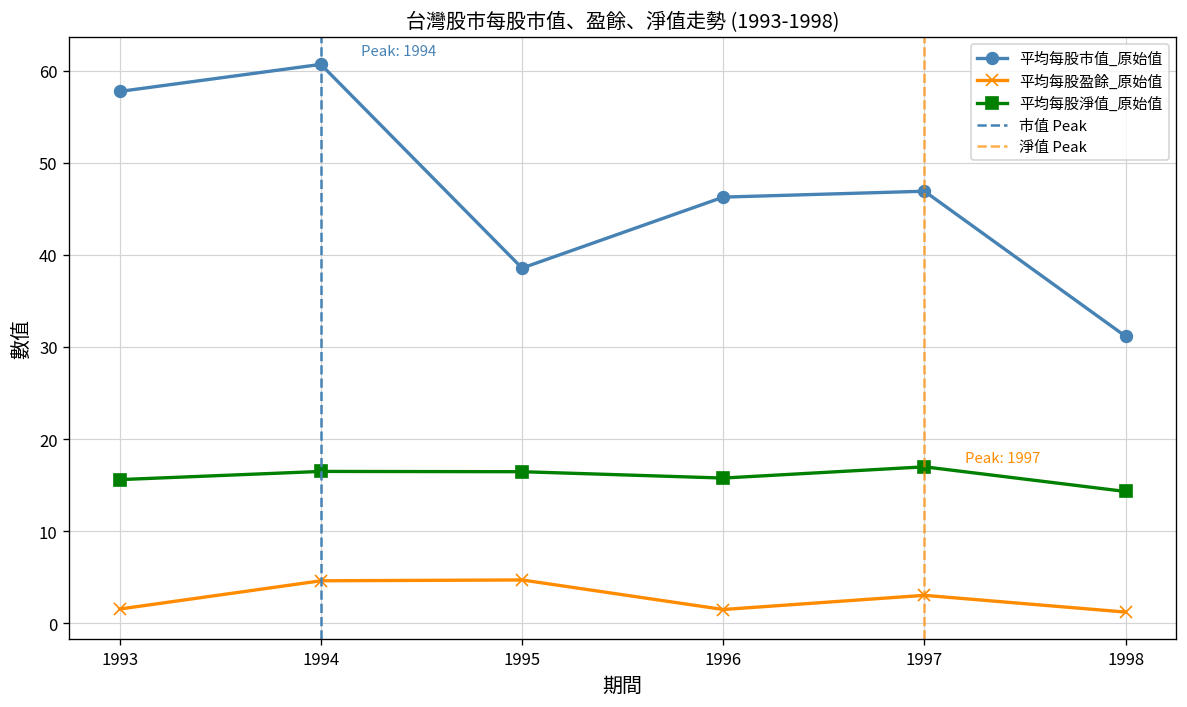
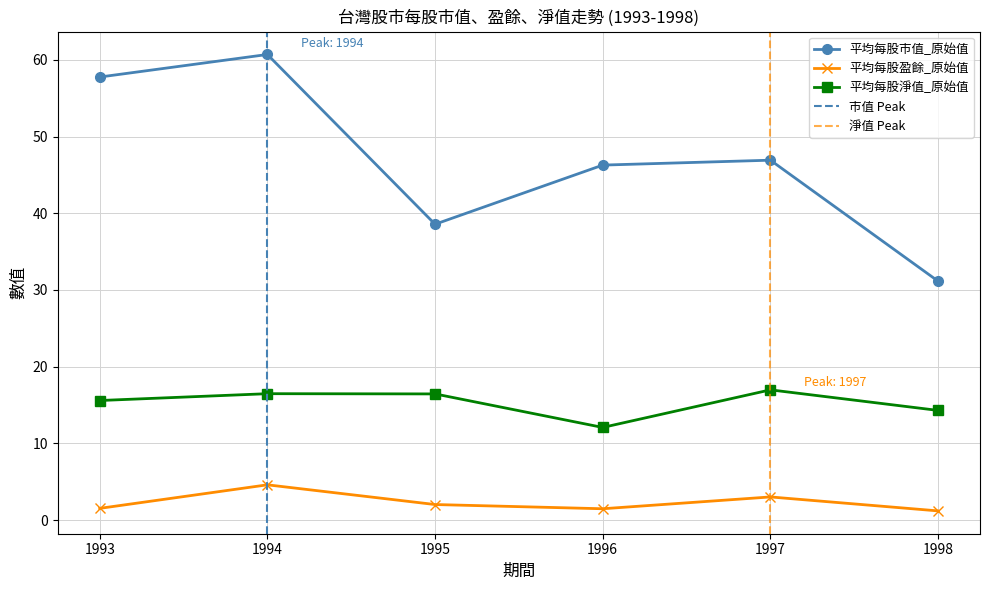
平均每股盈餘_原始值, 1995: 5 -> 2
平均每股淨值_原始值, 1996: 16 -> 12
